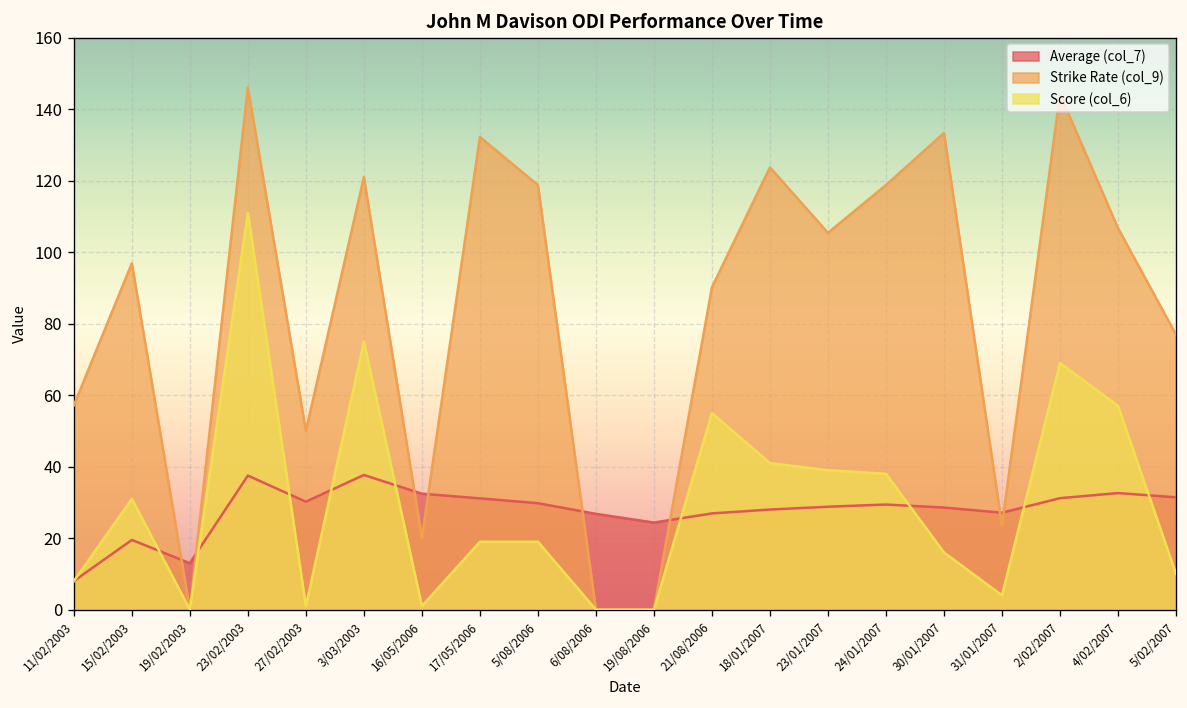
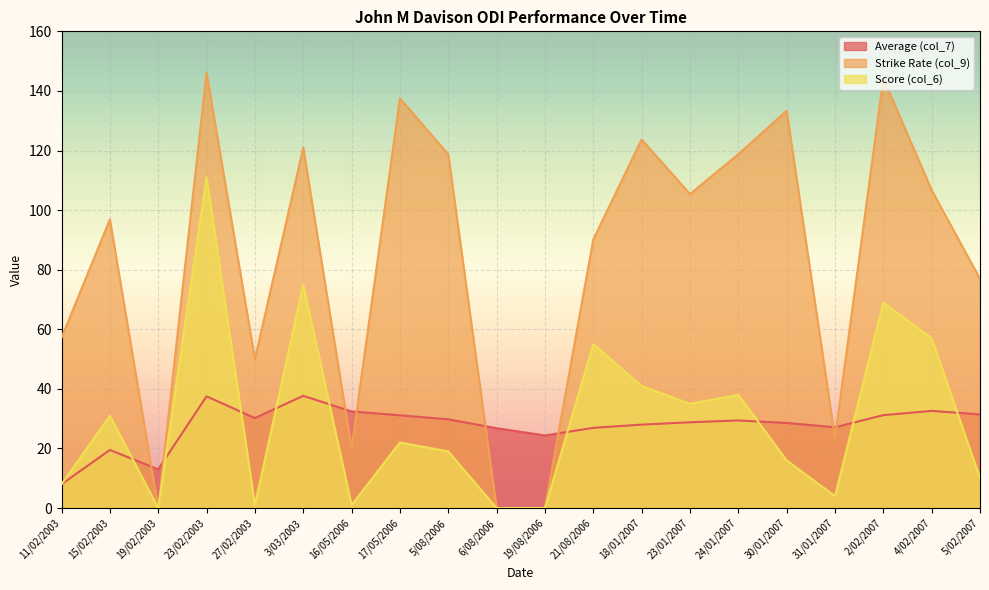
Strike Rate (col_9), 17/05/2006: 132 -> 138
Score (col_6), 17/05/2006: 19 -> 22
Score (col_6), 23/01/2007: 39 -> 35
